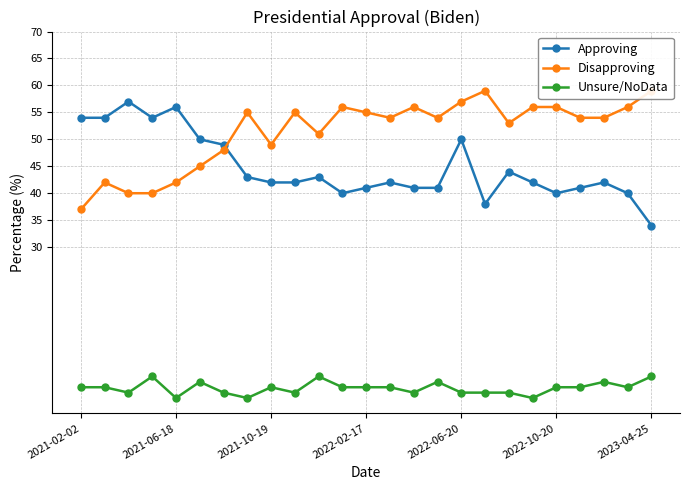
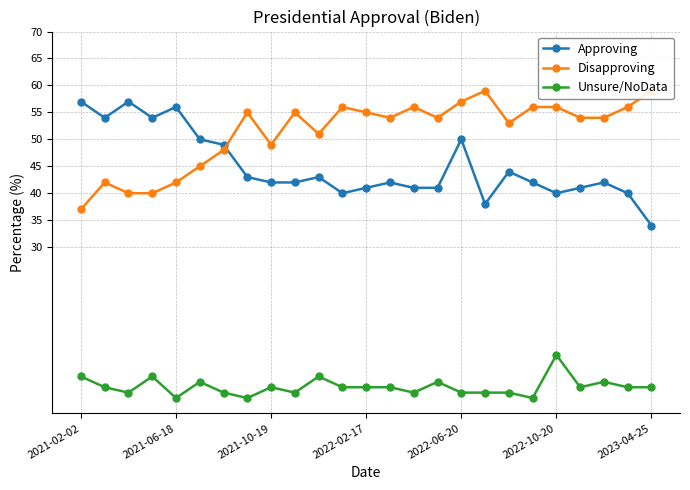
Approving, 2021-02-02: 54 -> 57
Unsure/NoData, 2021-02-02: 4 -> 6
Unsure/NoData, 2022-10-20: 4 -> 10
Unsure/NoData, 2023-04-25: 6 -> 4
